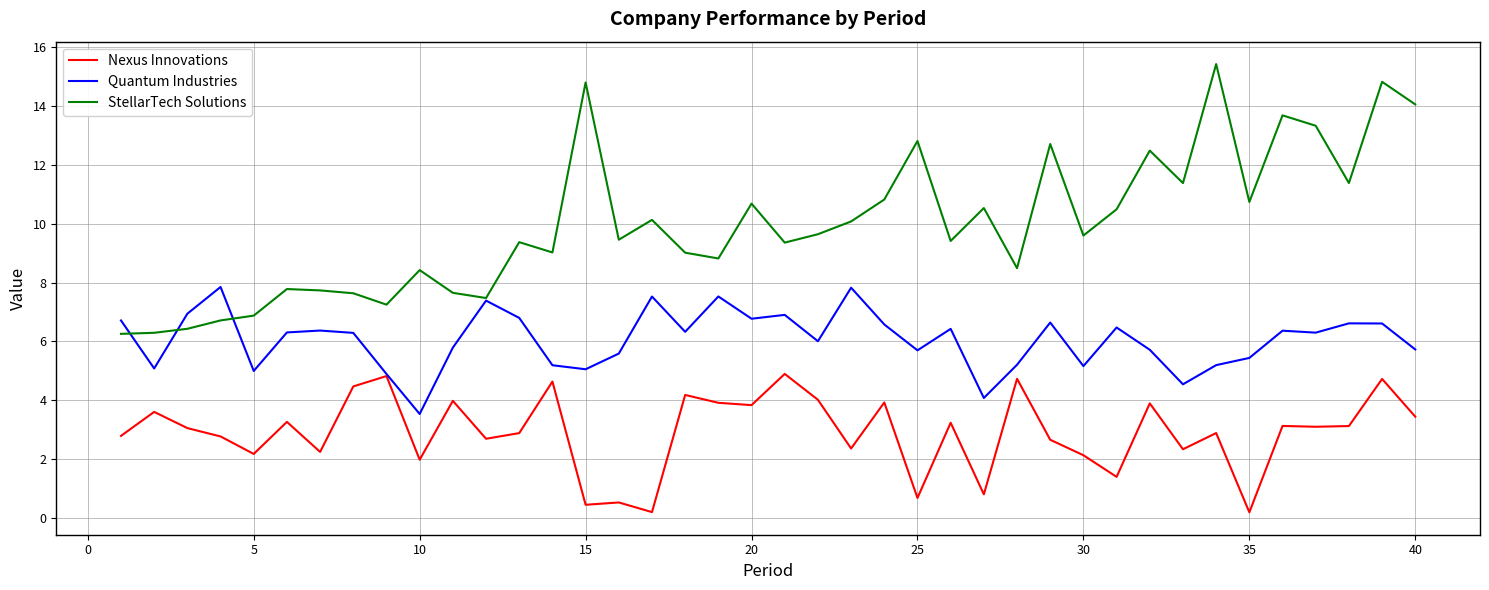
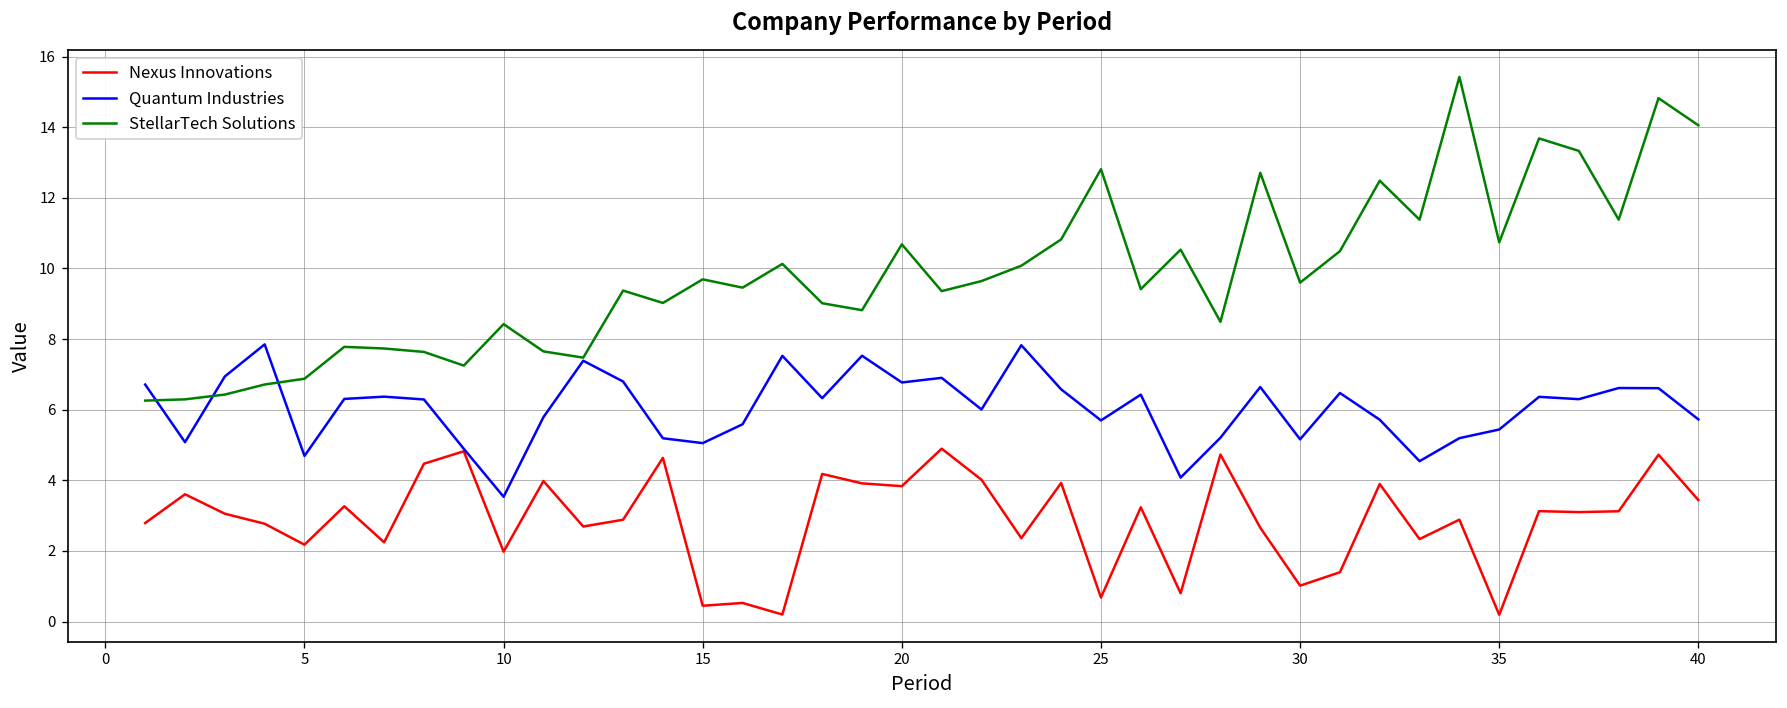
Quantum Industries, 5: 5.0 -> 4.7
StellarTech Solutions, 15: 14.8 -> 9.7
Nexus Innovations, 30: 2.1 -> 1.0
